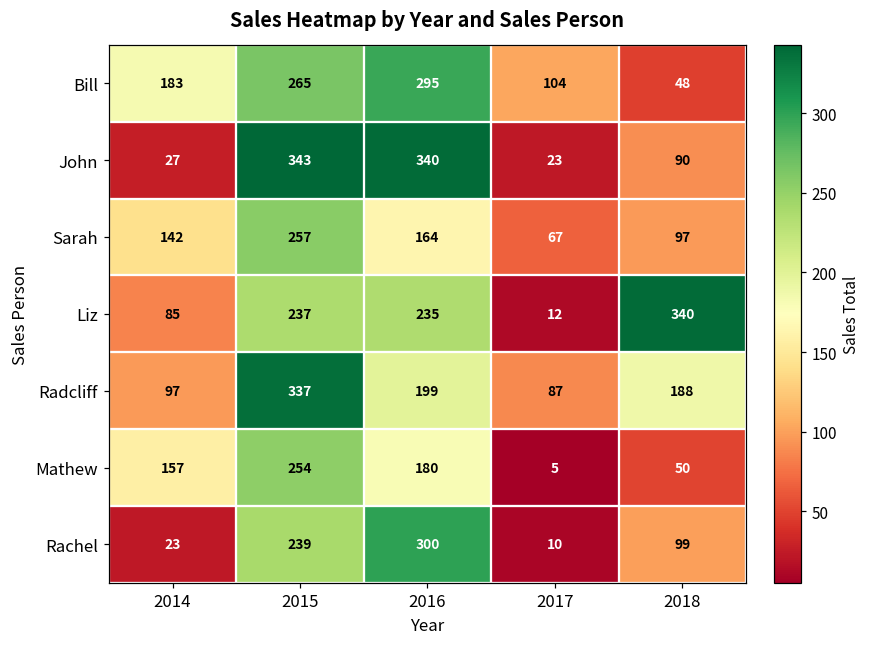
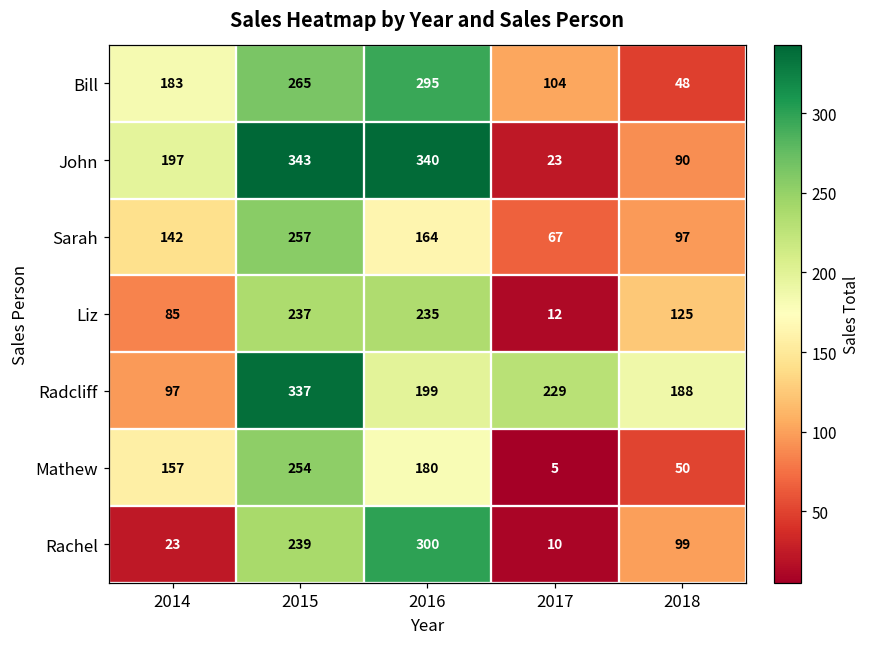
John, 2014: 27 -> 197
Liz, 2018: 340 -> 125
Radcliff, 2017: 87 -> 229
